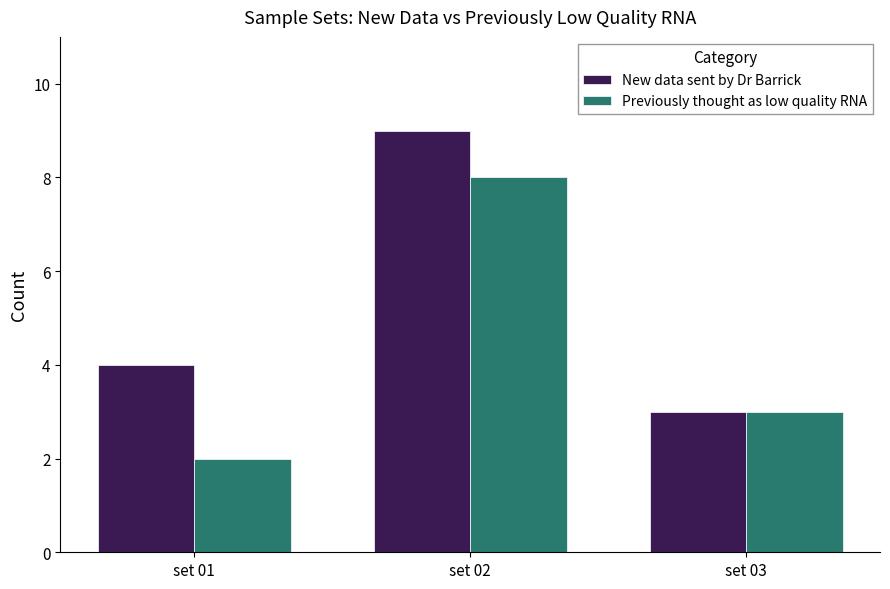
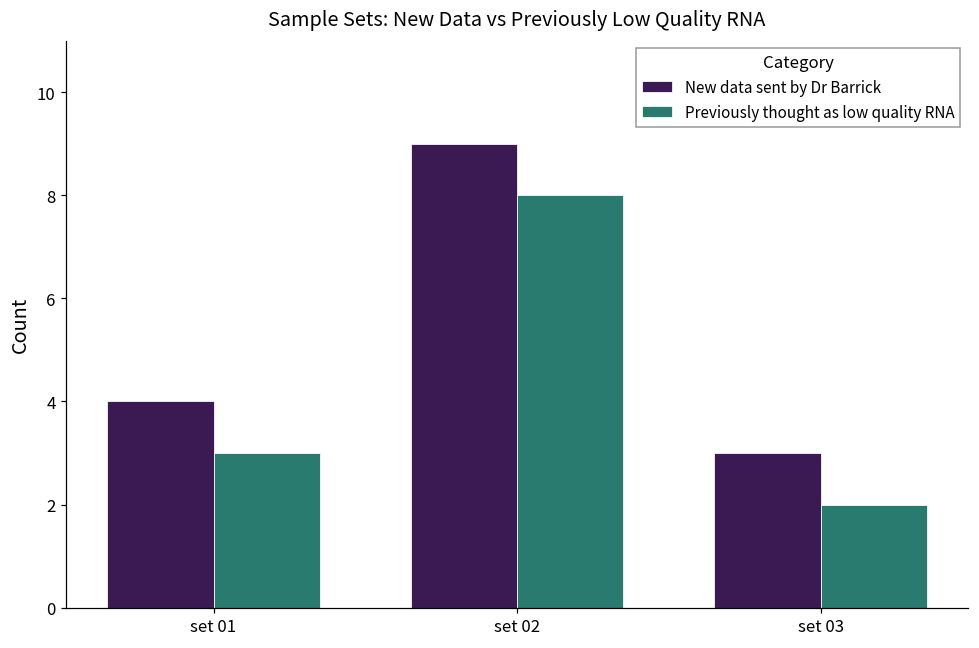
Previously thought as low quality RNA, set 01: 2 -> 3
Previously thought as low quality RNA, set 03: 3 -> 2
